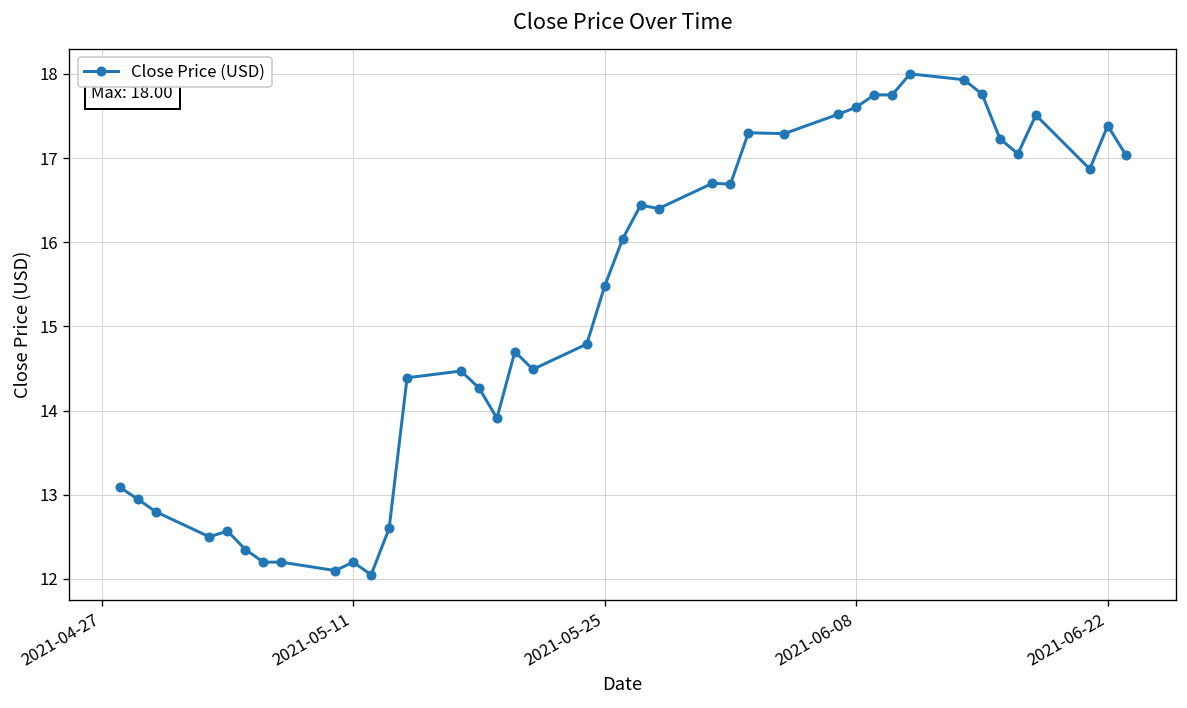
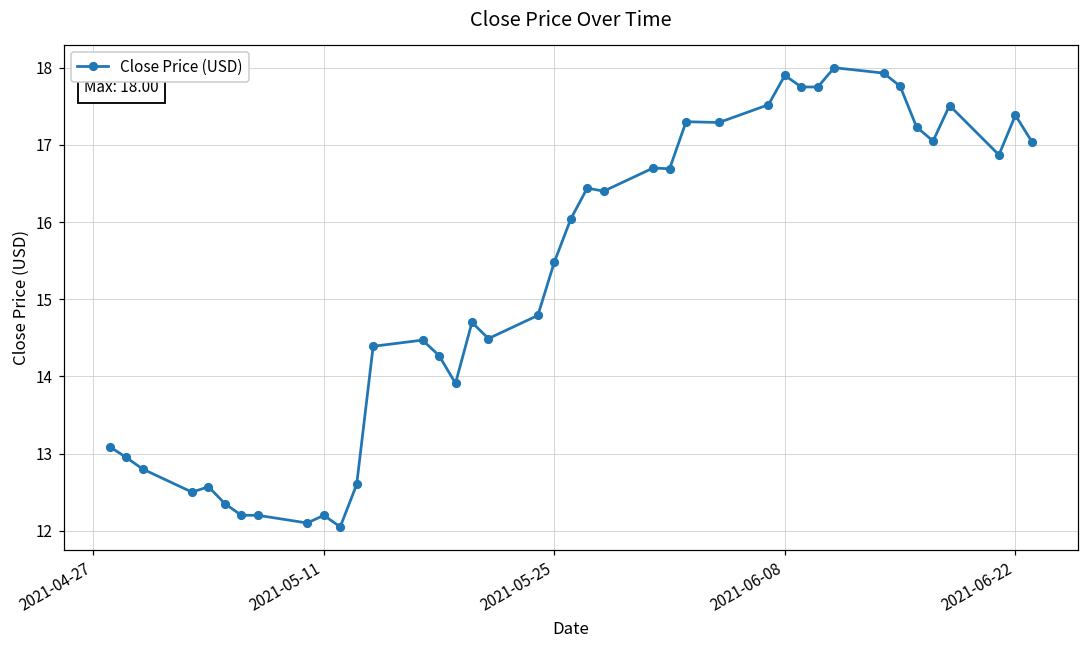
2021-06-08: 17.6 -> 17.9
